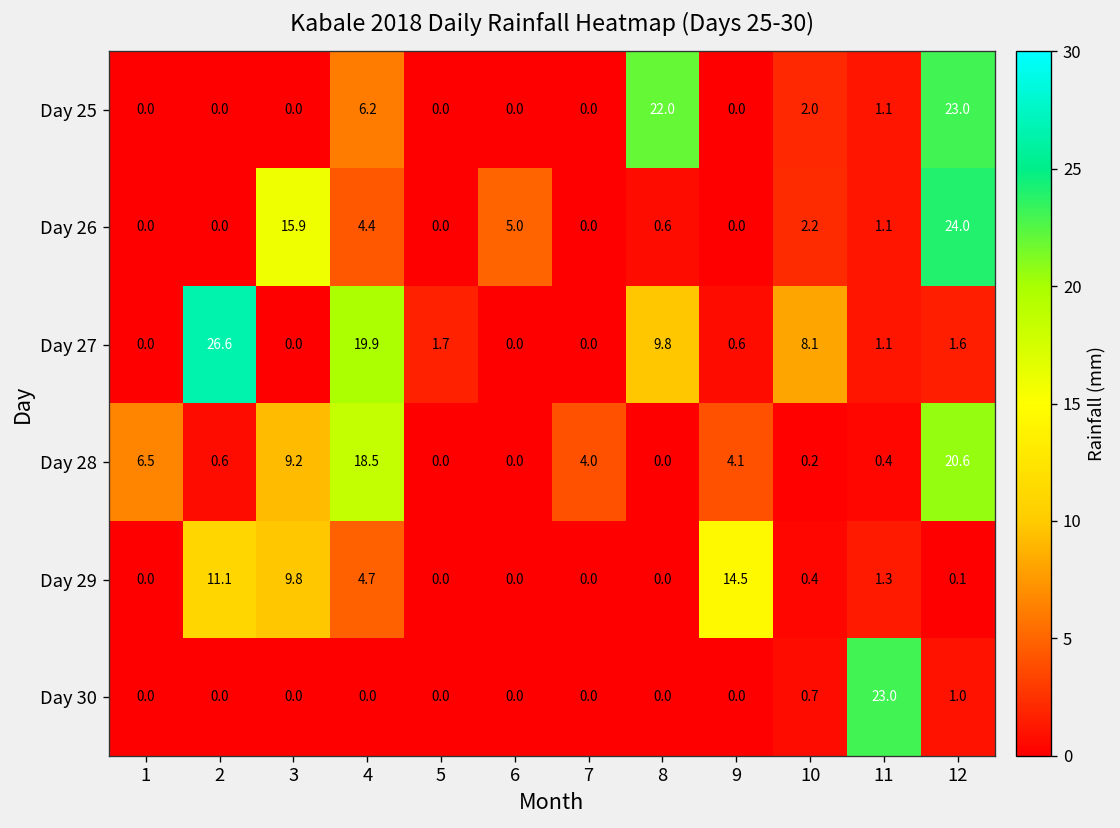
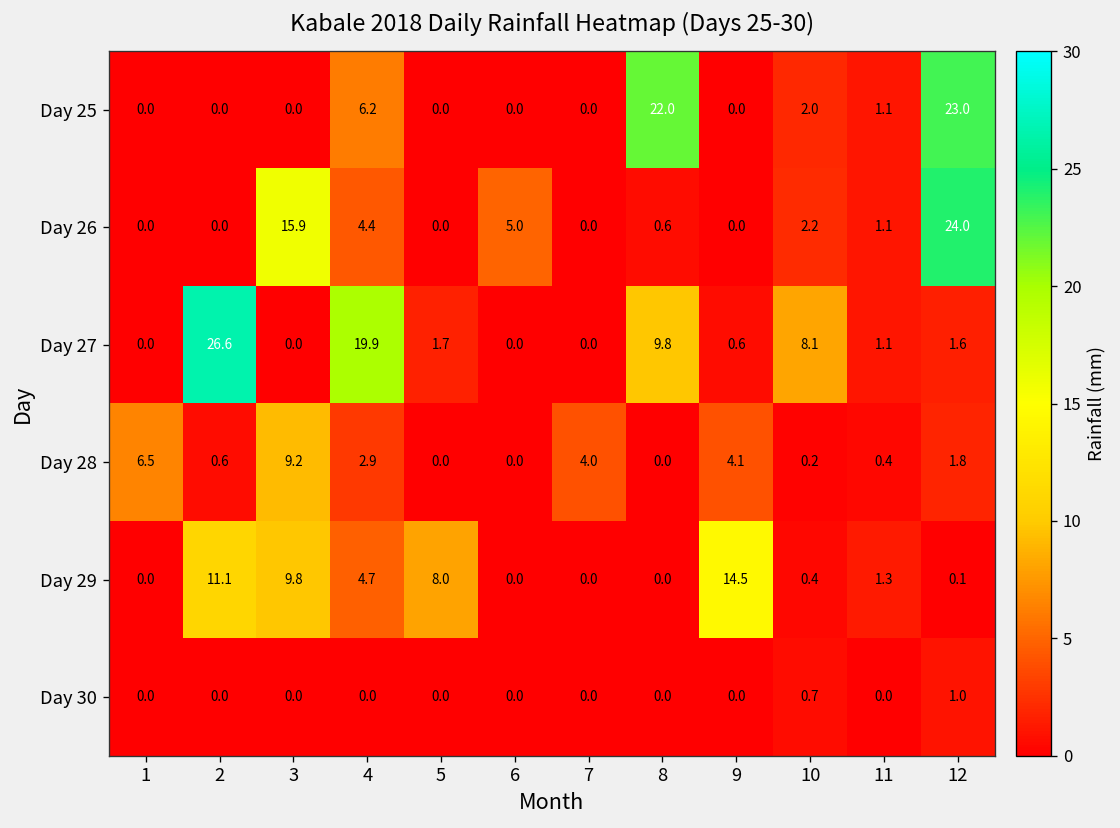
Day 28, 4: 18.5 -> 2.9
Day 28, 12: 20.6 -> 1.8
Day 29, 5: 0.0 -> 8.0
Day 30, 11: 23.0 -> 0.0
